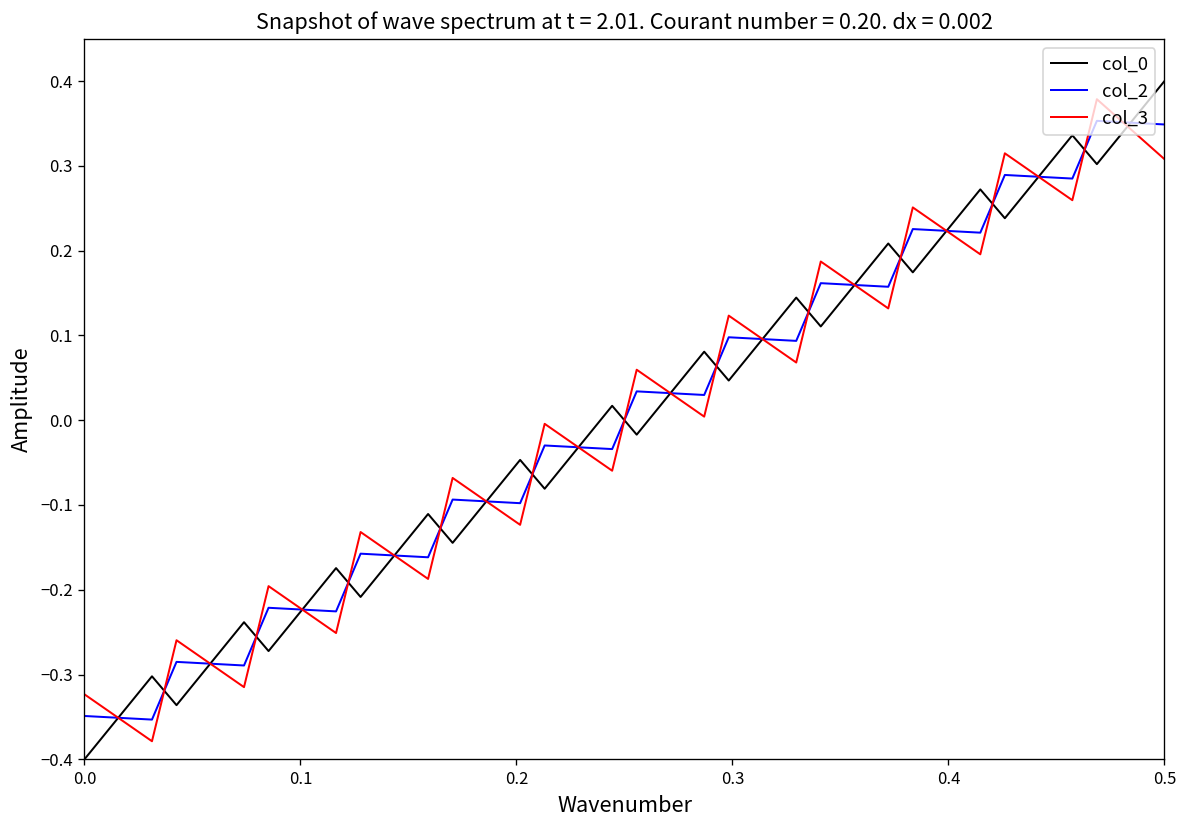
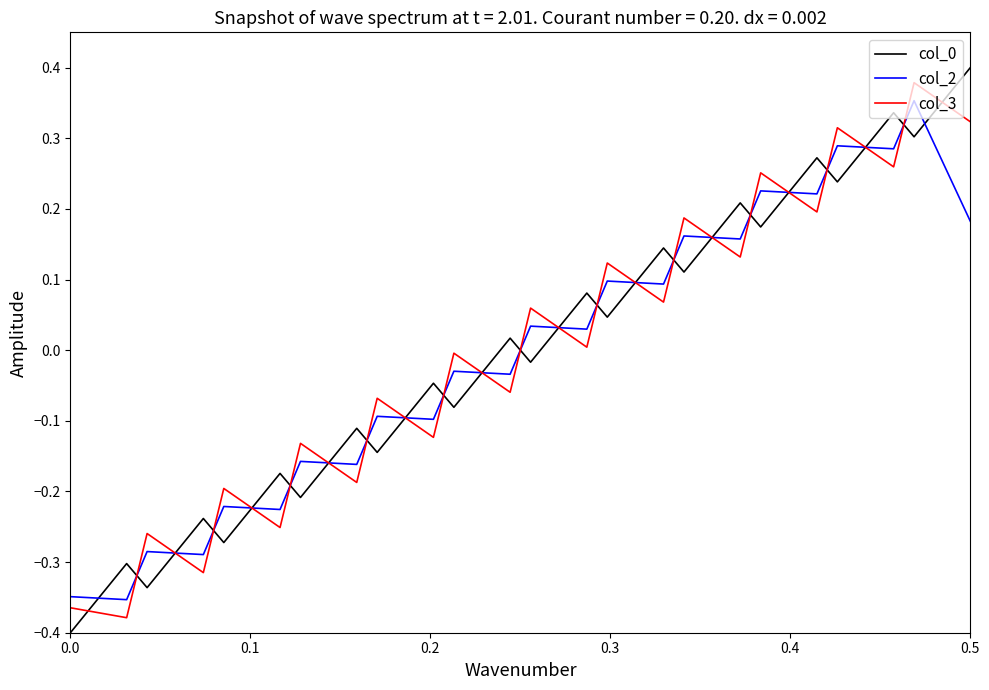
col_3, 0.0: -0.32 -> -0.36
col_2, 0.5: 0.35 -> 0.18
col_3, 0.5: 0.31 -> 0.32
